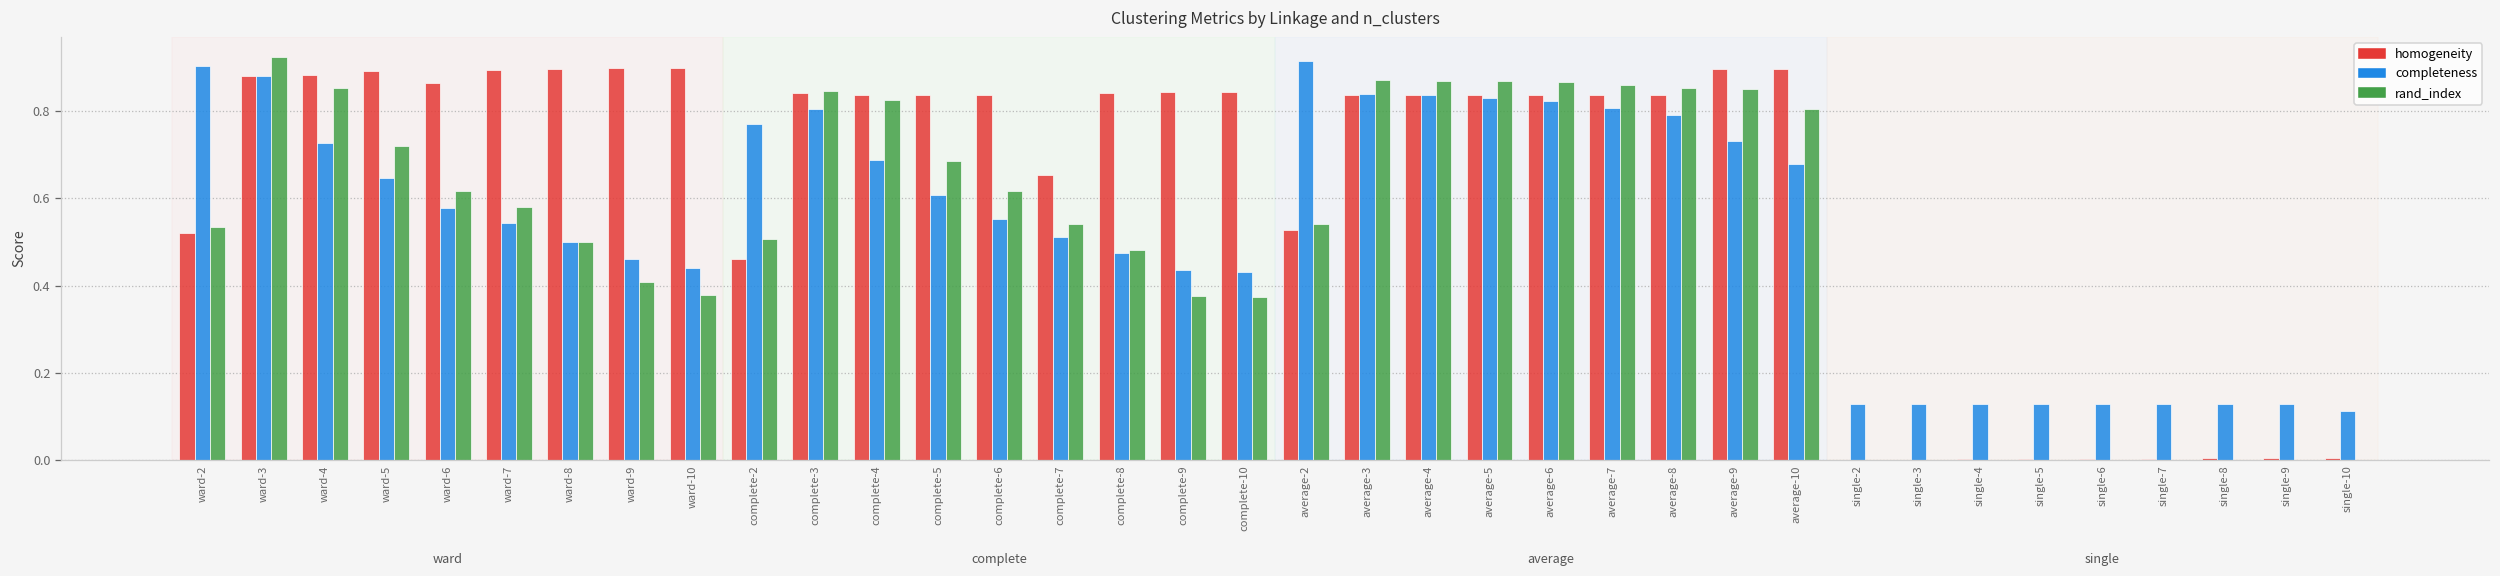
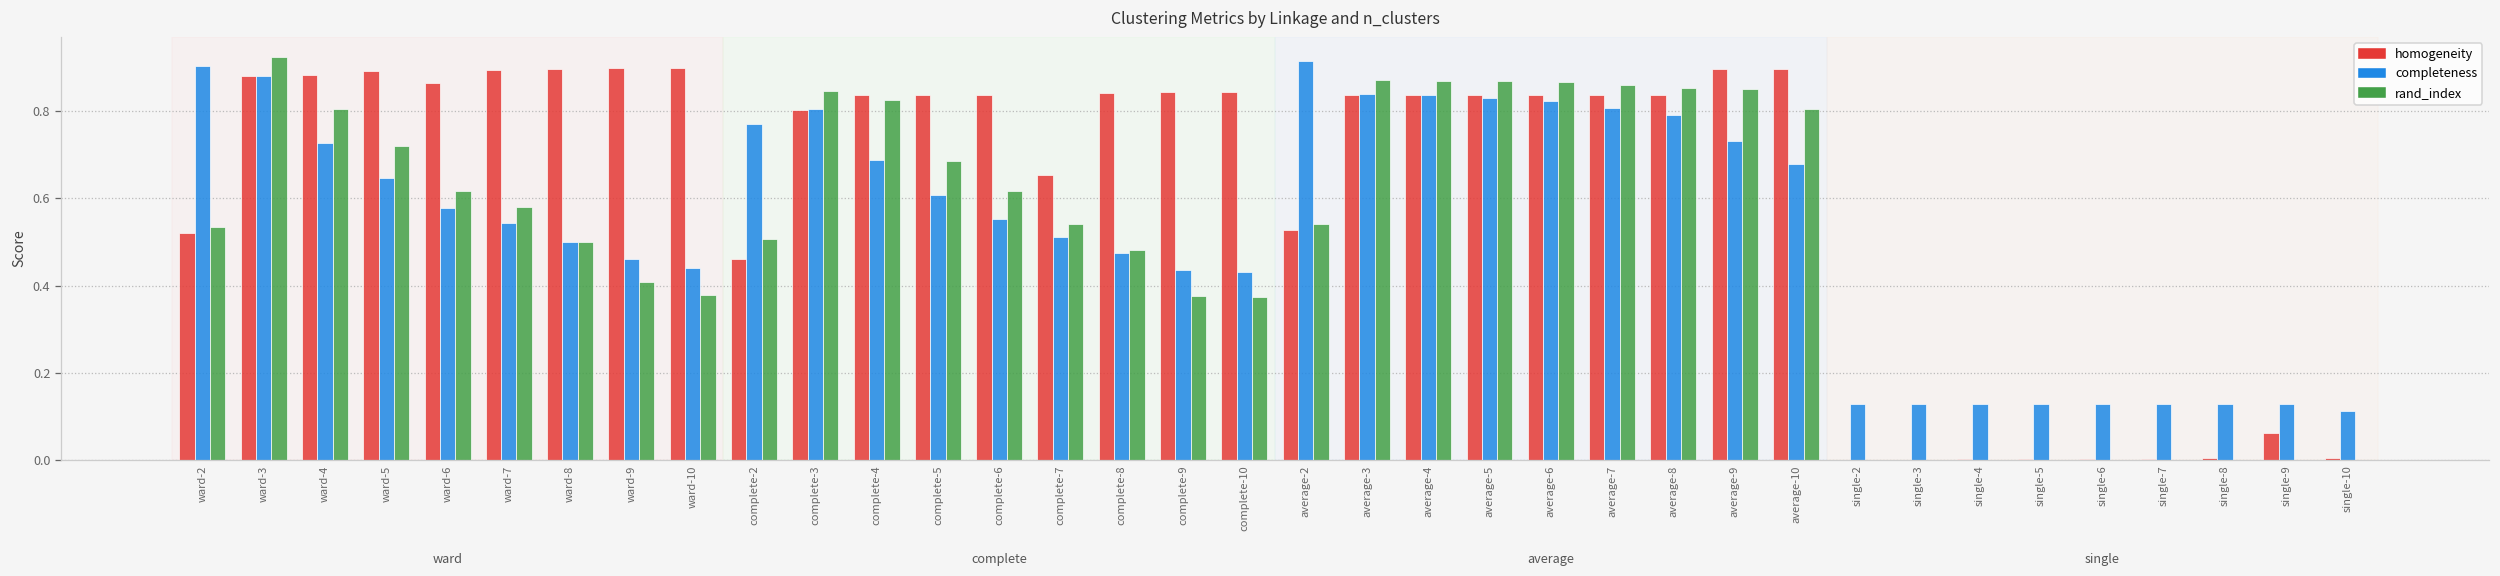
rand_index, ward-4: 0.85 -> 0.80
homogeneity, complete-3: 0.84 -> 0.80
homogeneity, single-9: 0.00 -> 0.06
